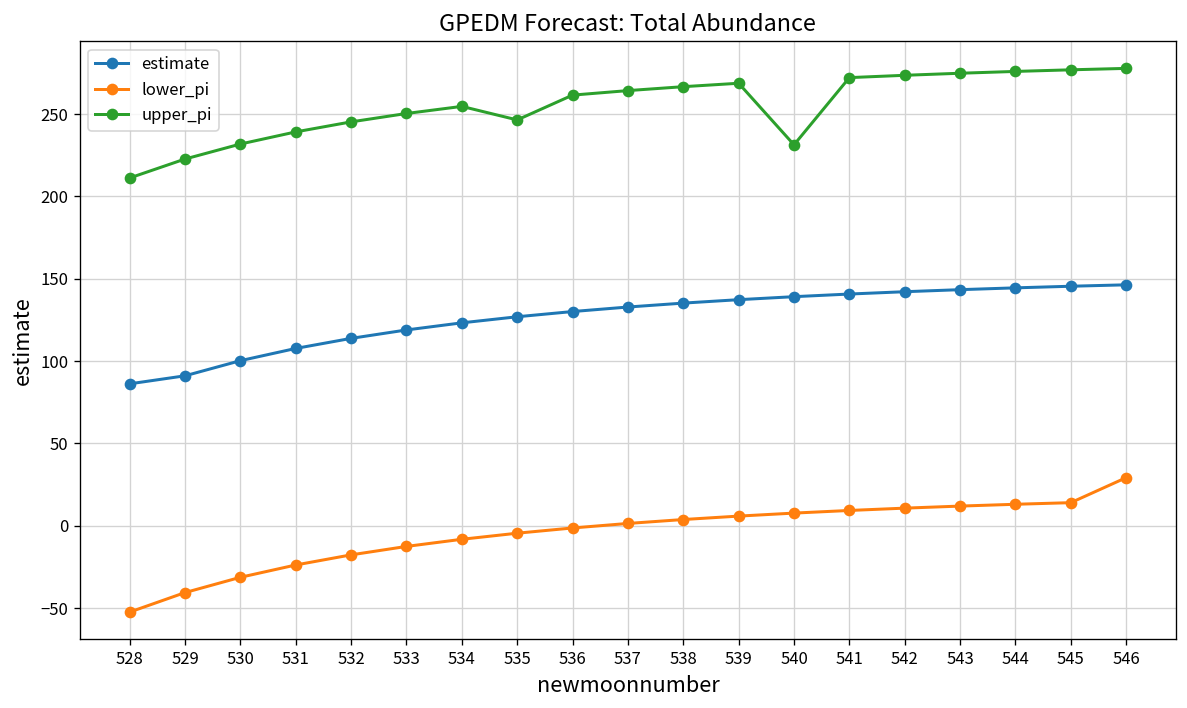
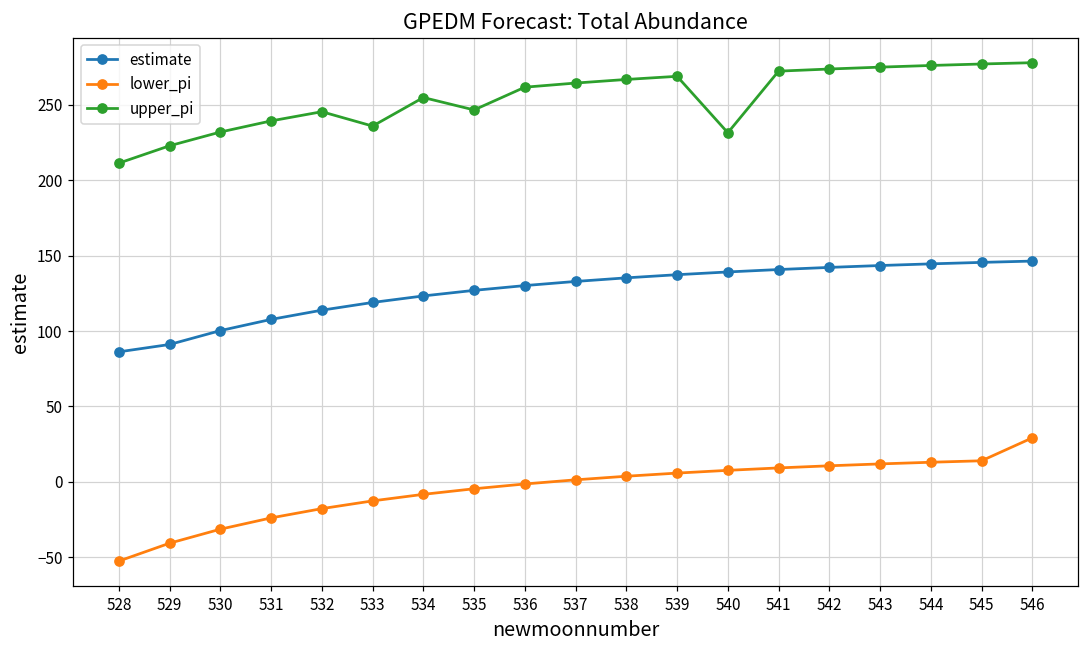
upper_pi, 533: 250 -> 236
